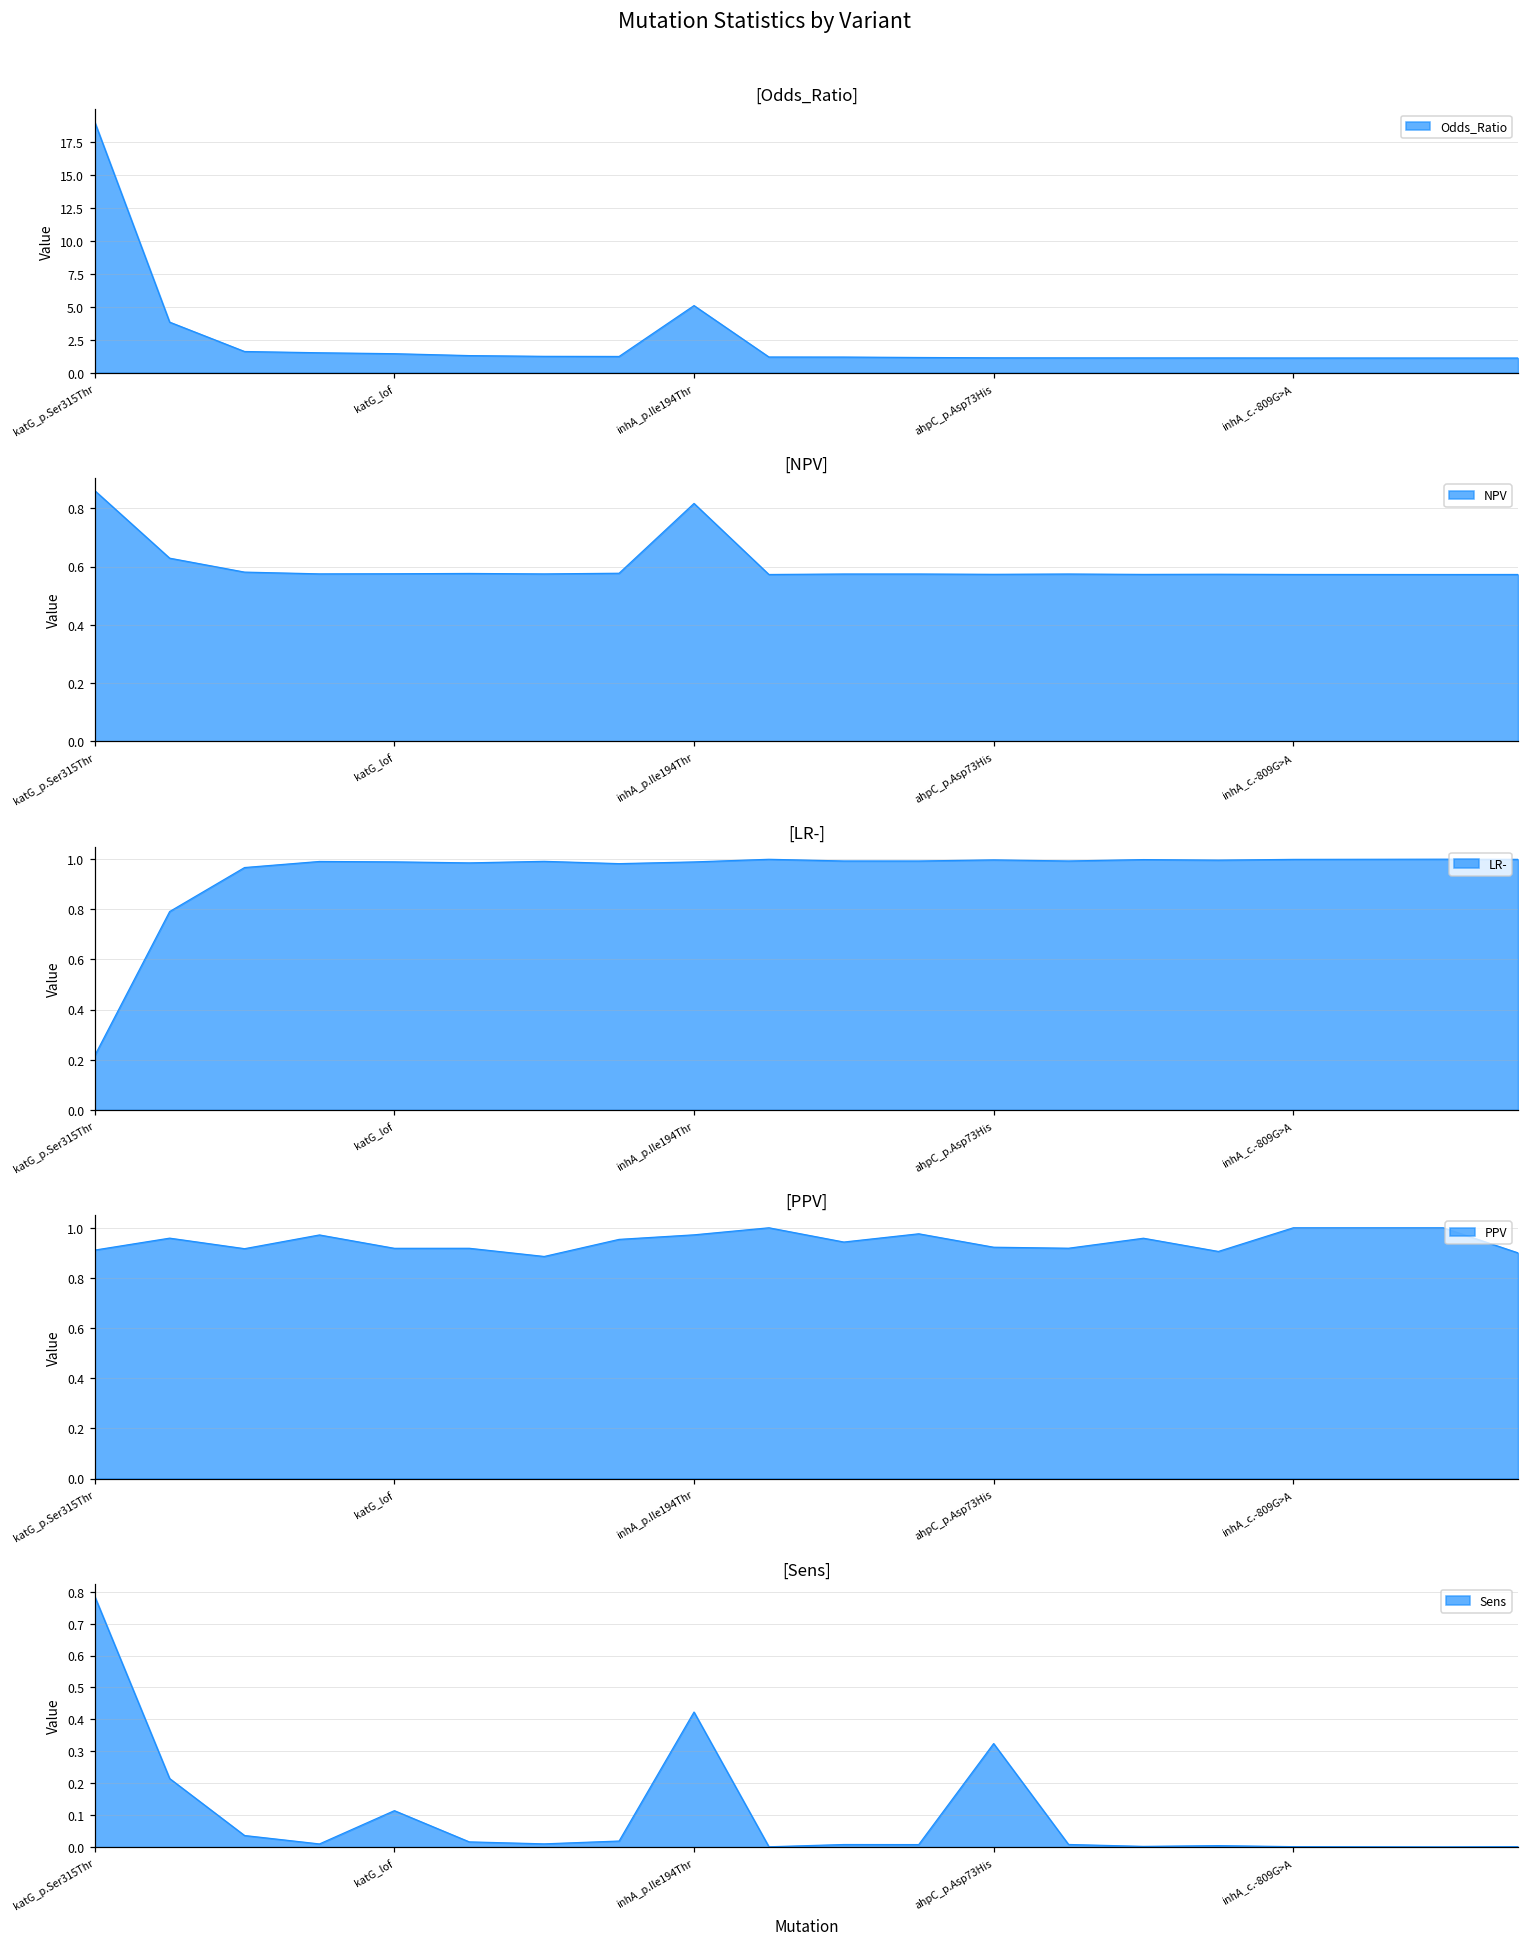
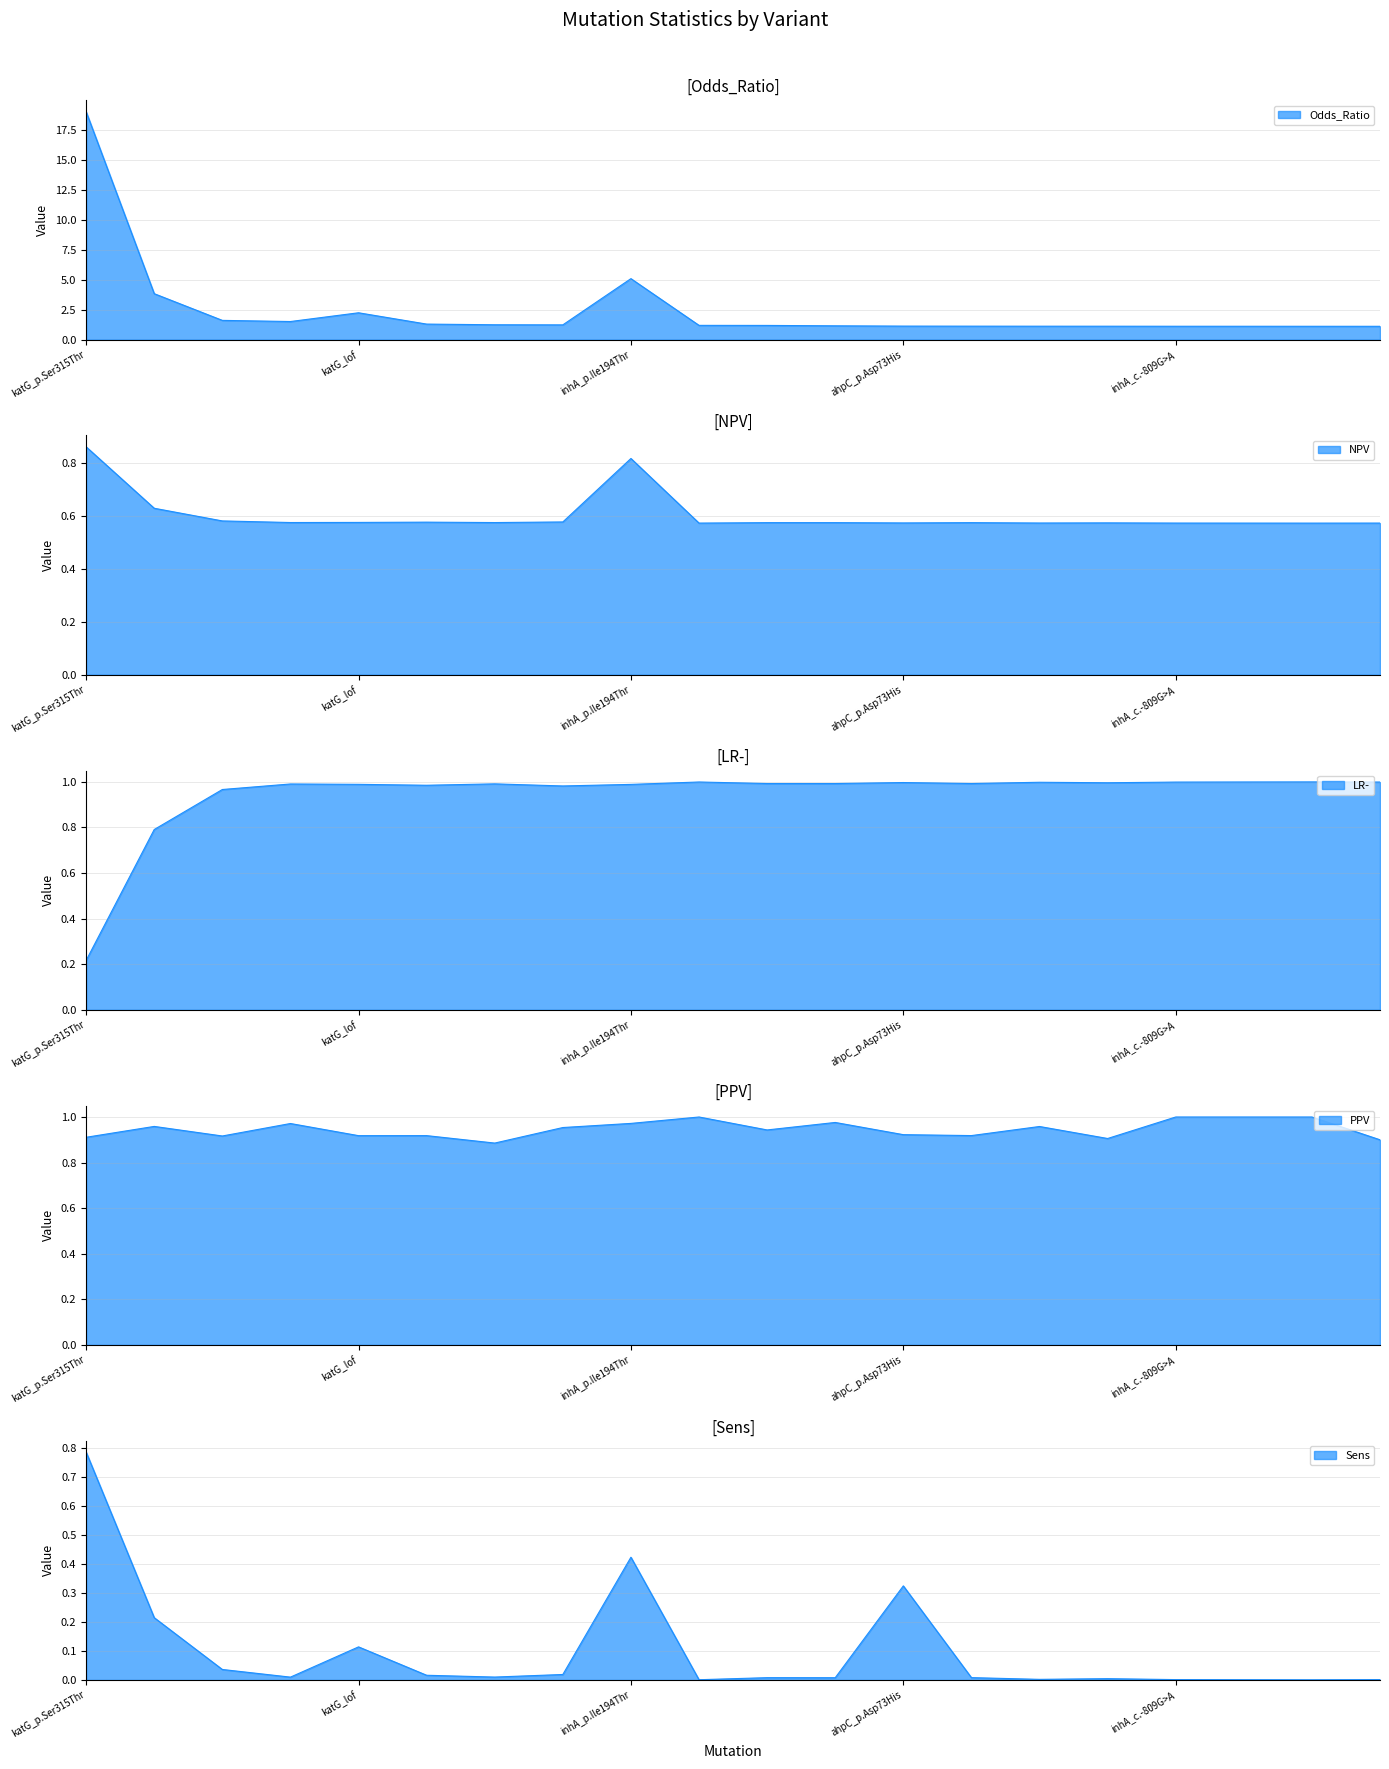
[Odds_Ratio], katG_lof: 1.4 -> 2.2
